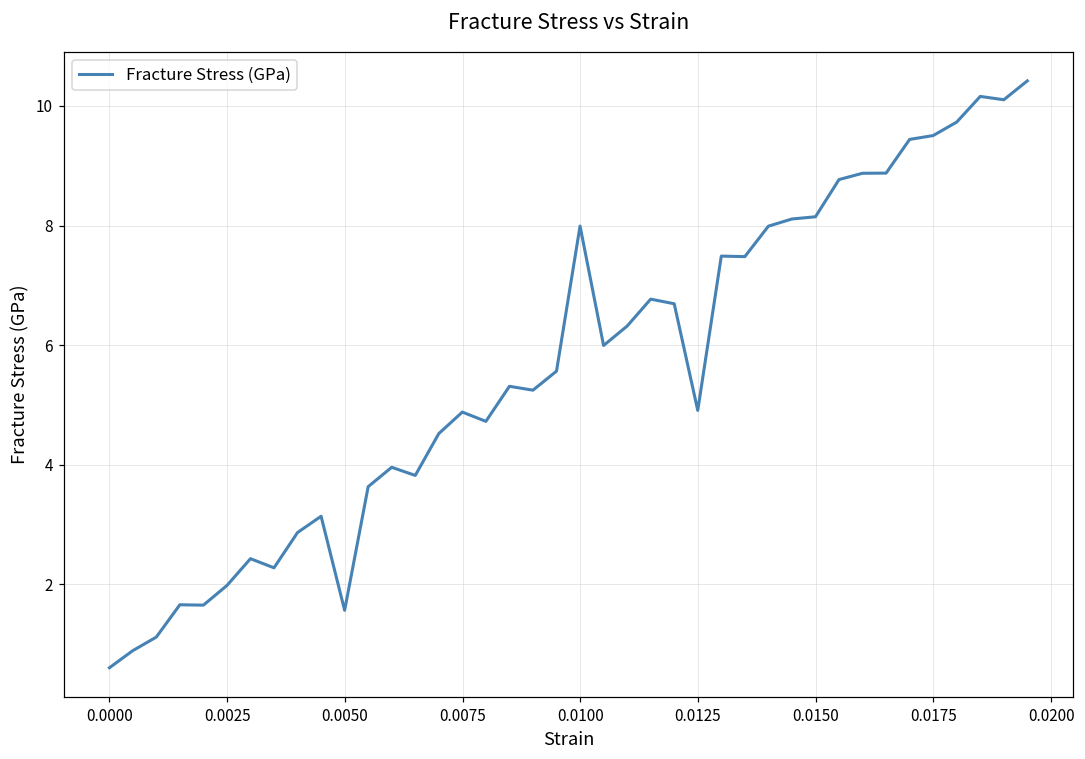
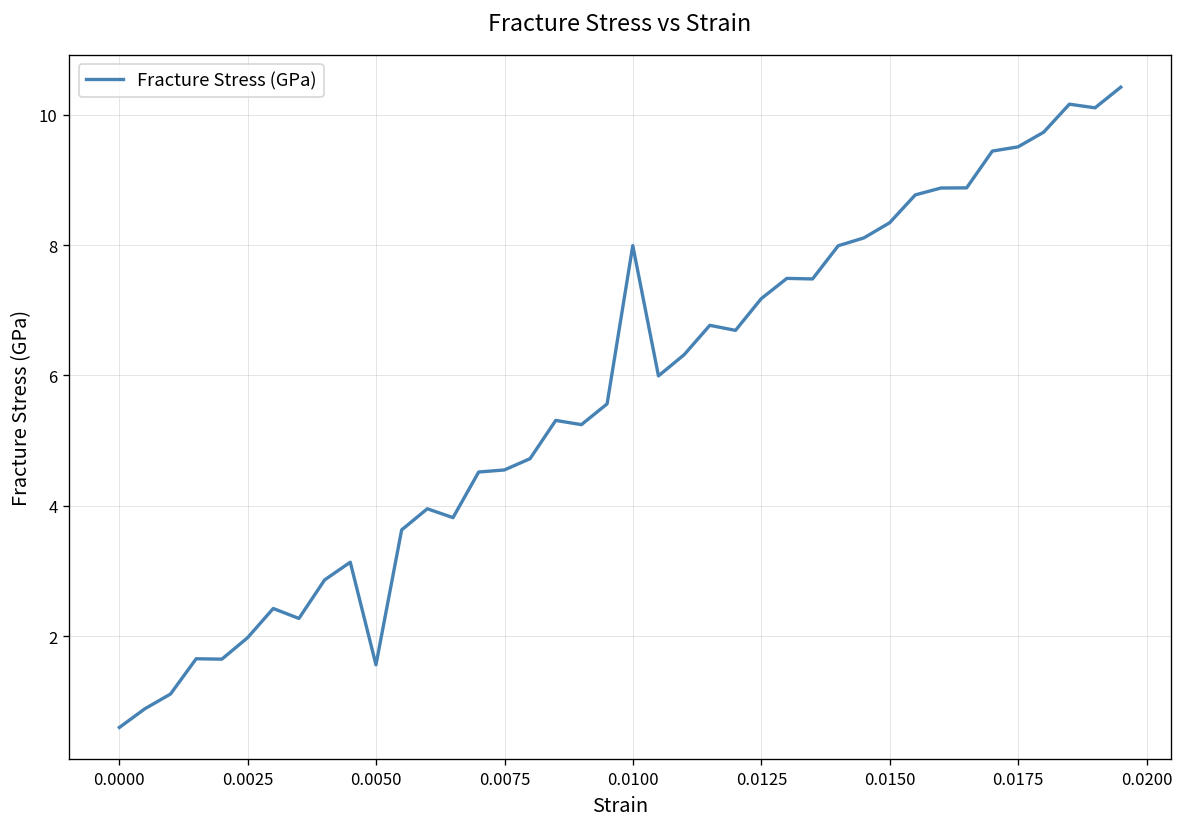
0.0075: 4.9 -> 4.6
0.0125: 4.9 -> 7.2
0.0150: 8.1 -> 8.3
